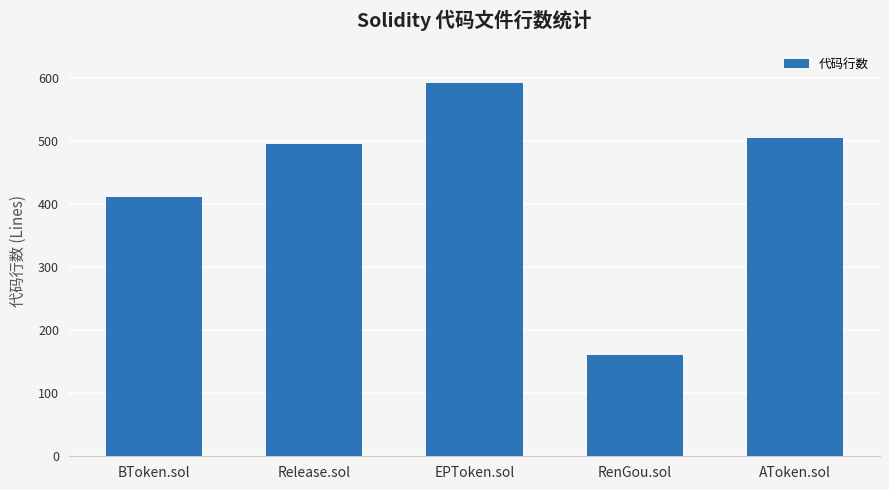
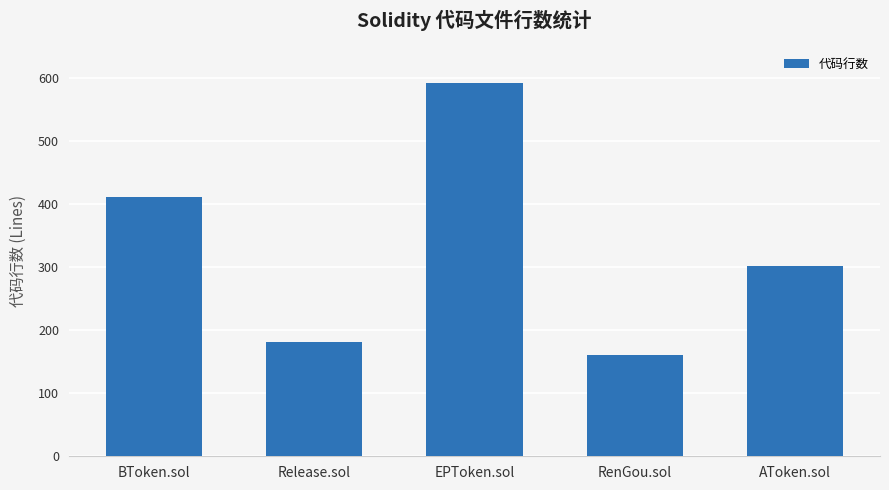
Release.sol: 500 -> 180
AToken.sol: 510 -> 300
